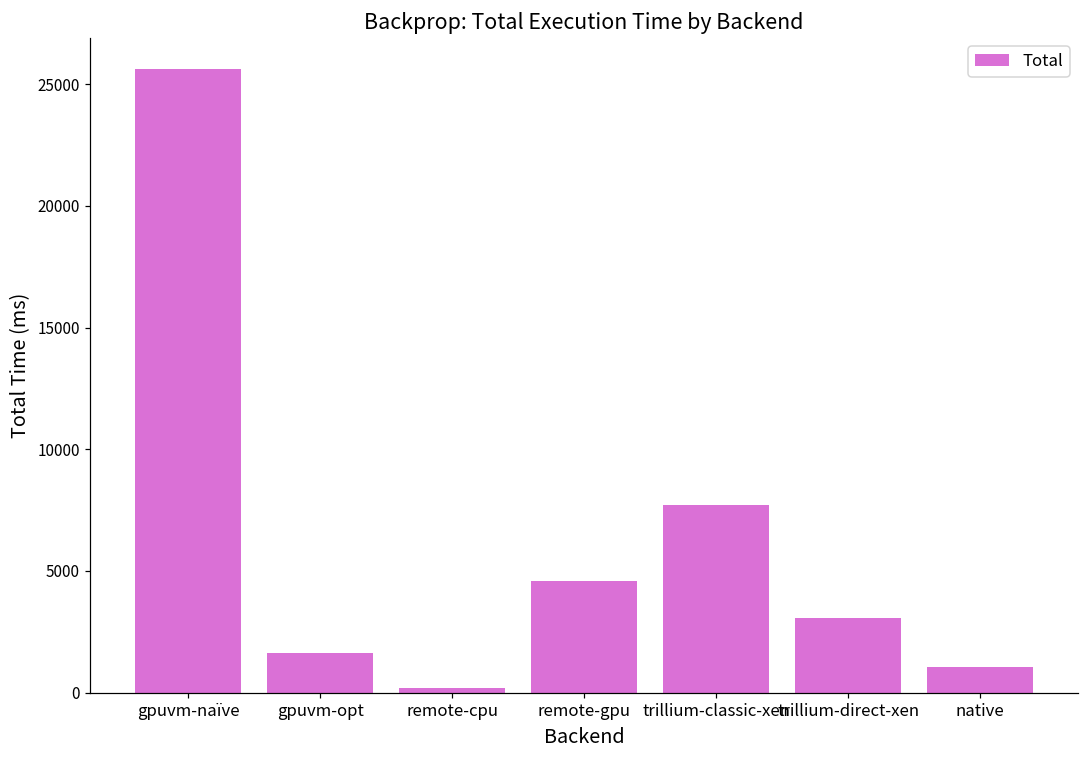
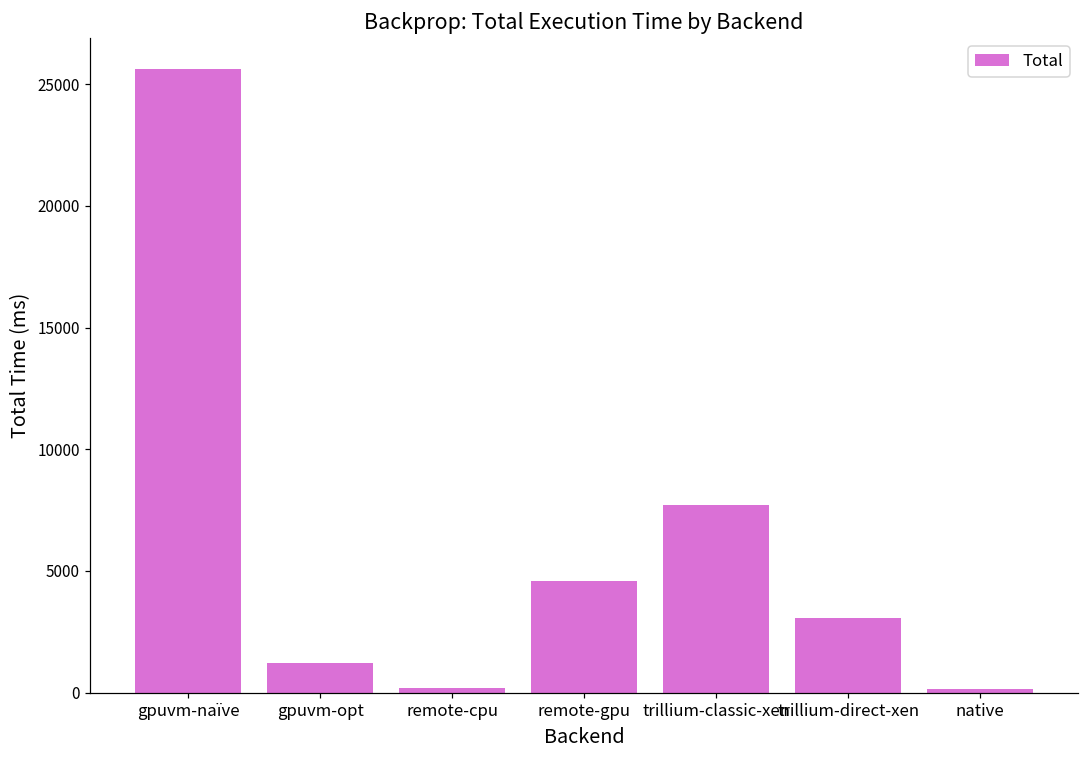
gpuvm-opt: 1600 -> 1200
native: 1100 -> 200
